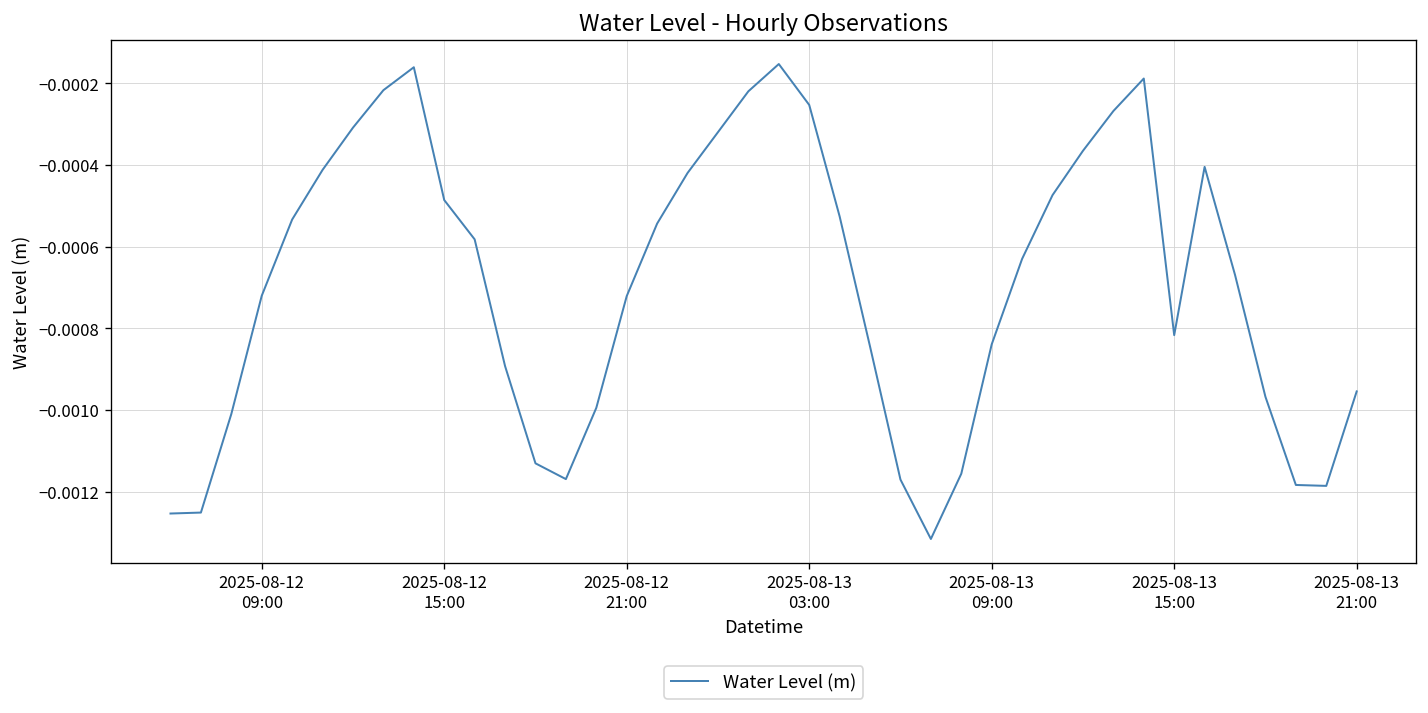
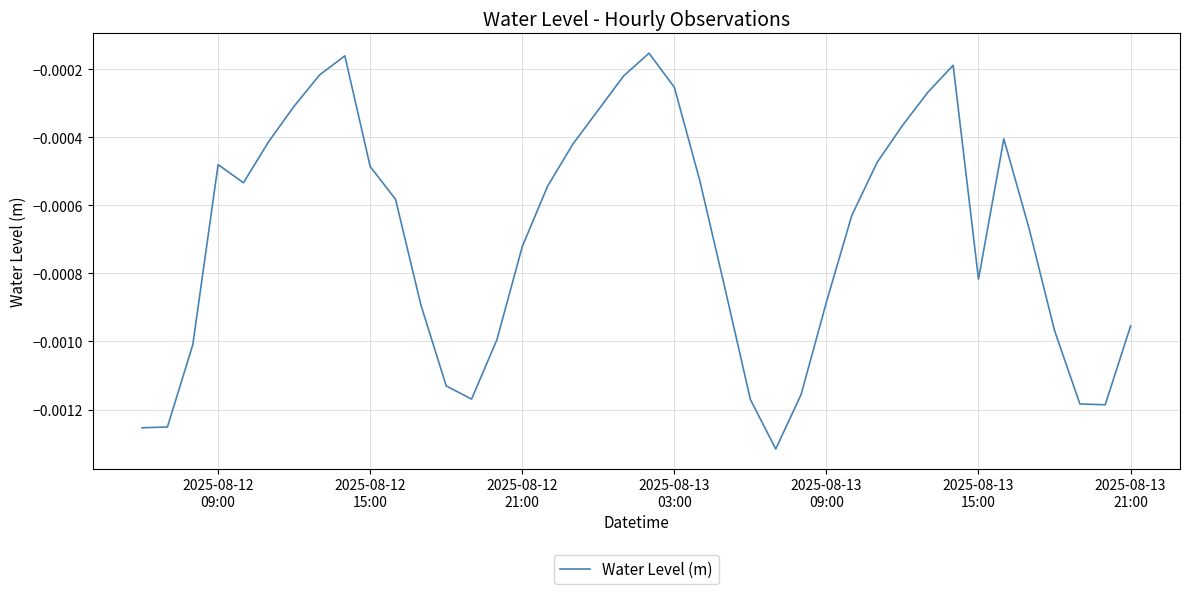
2025-08-12 09:00: -0.00072 -> -0.00048
2025-08-13 09:00: -0.00084 -> -0.00088
